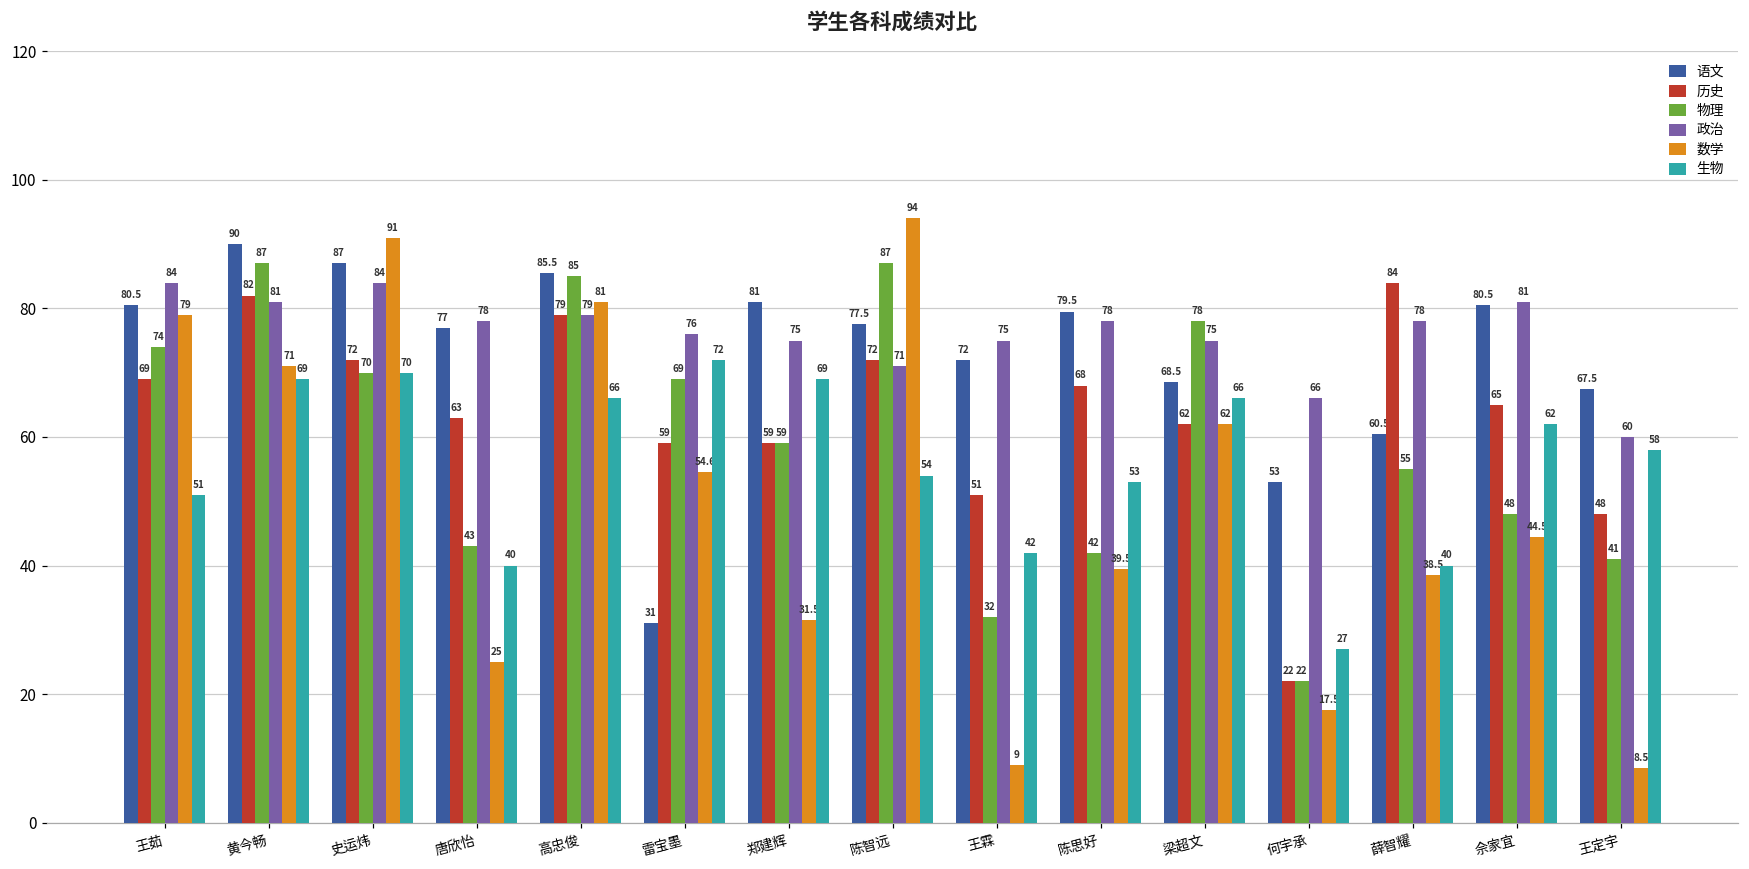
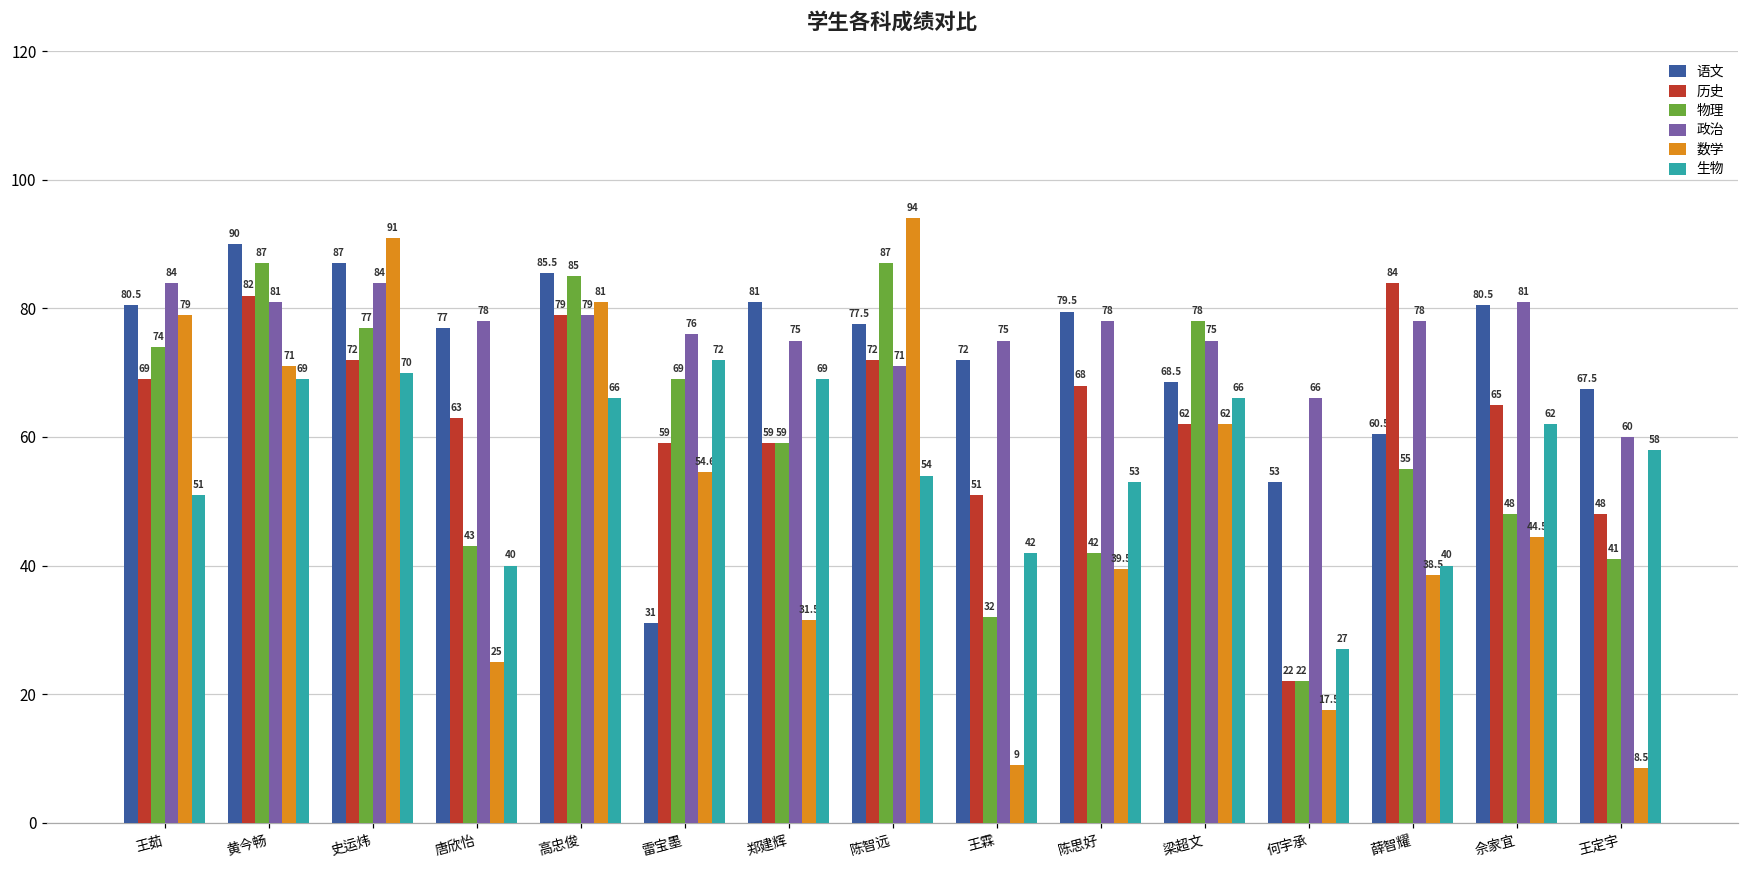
物理, 史运炜: 70 -> 77
